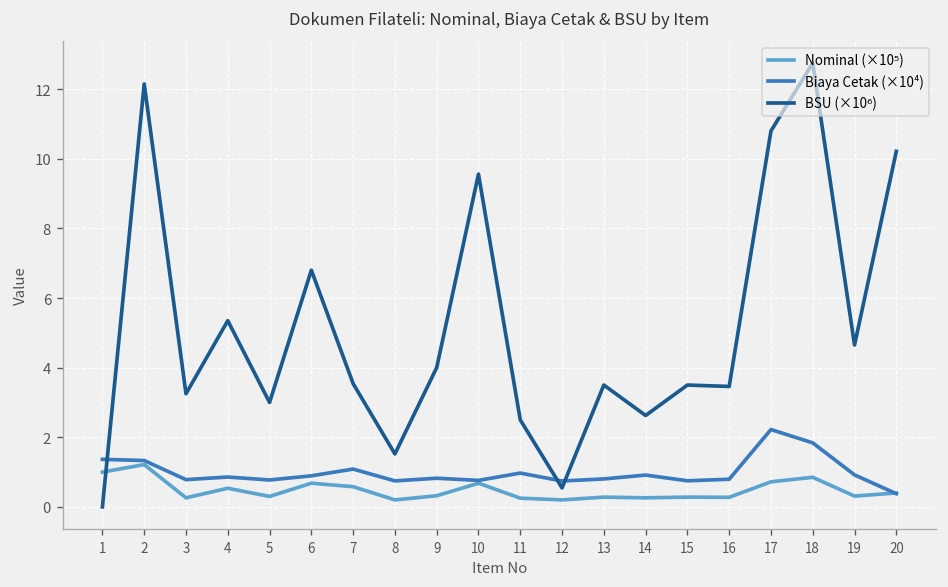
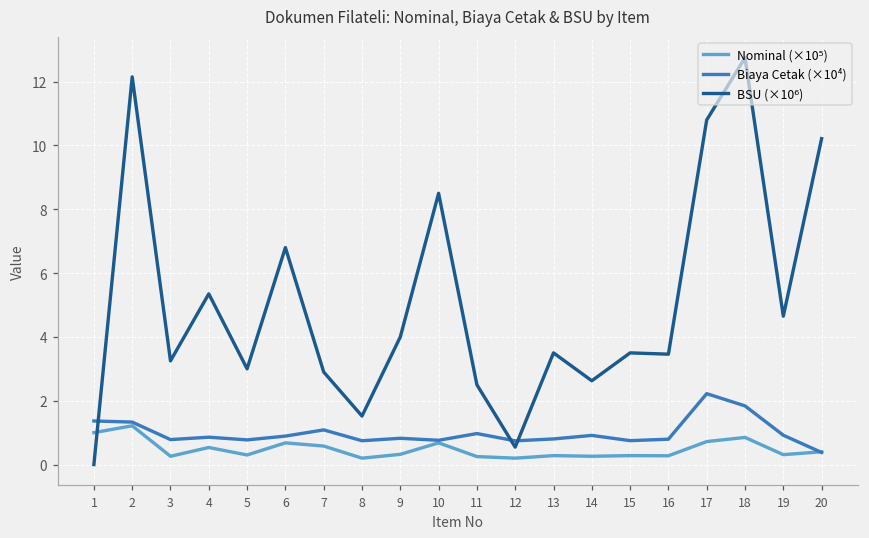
BSU (×10⁶), 7: 3.5 -> 2.9
BSU (×10⁶), 10: 9.6 -> 8.5
